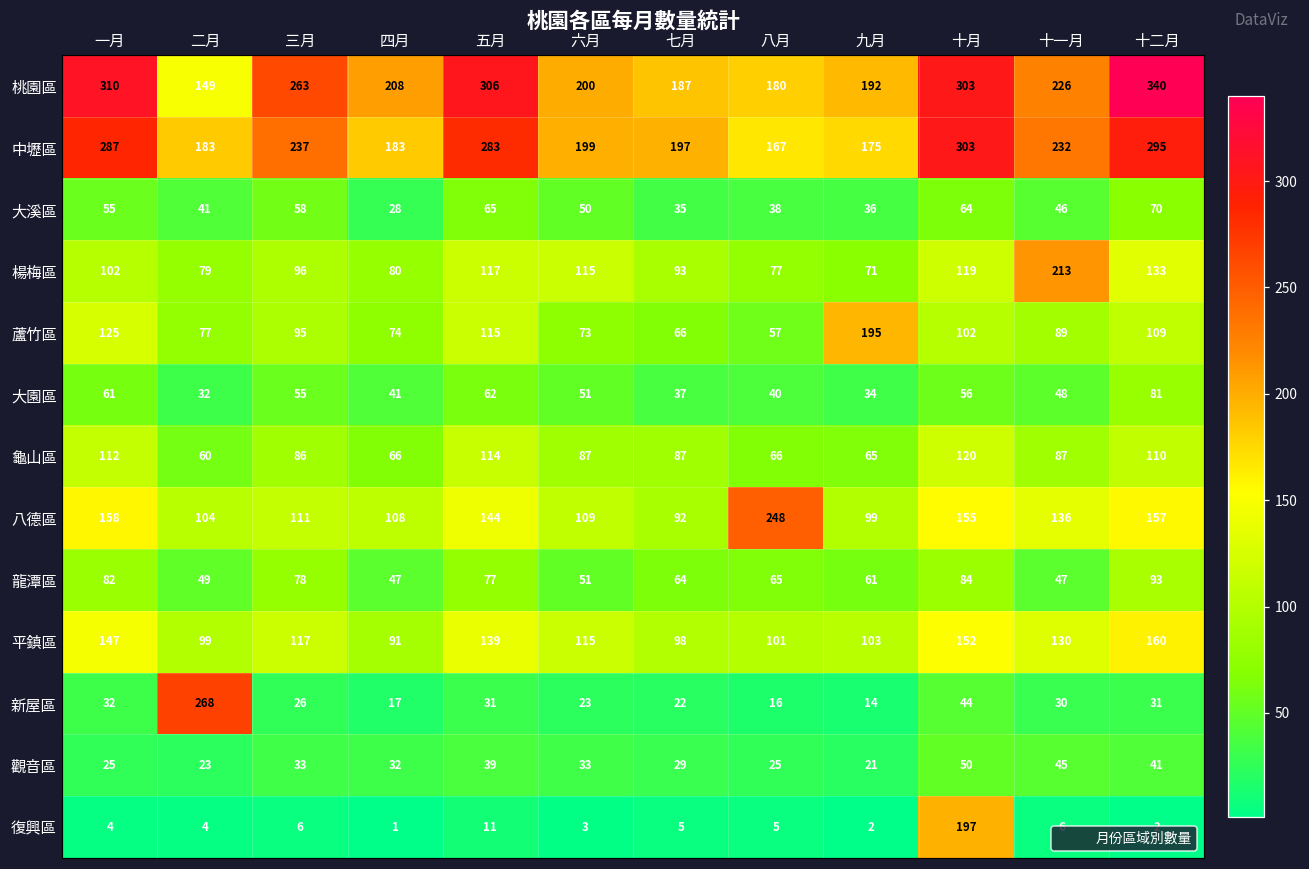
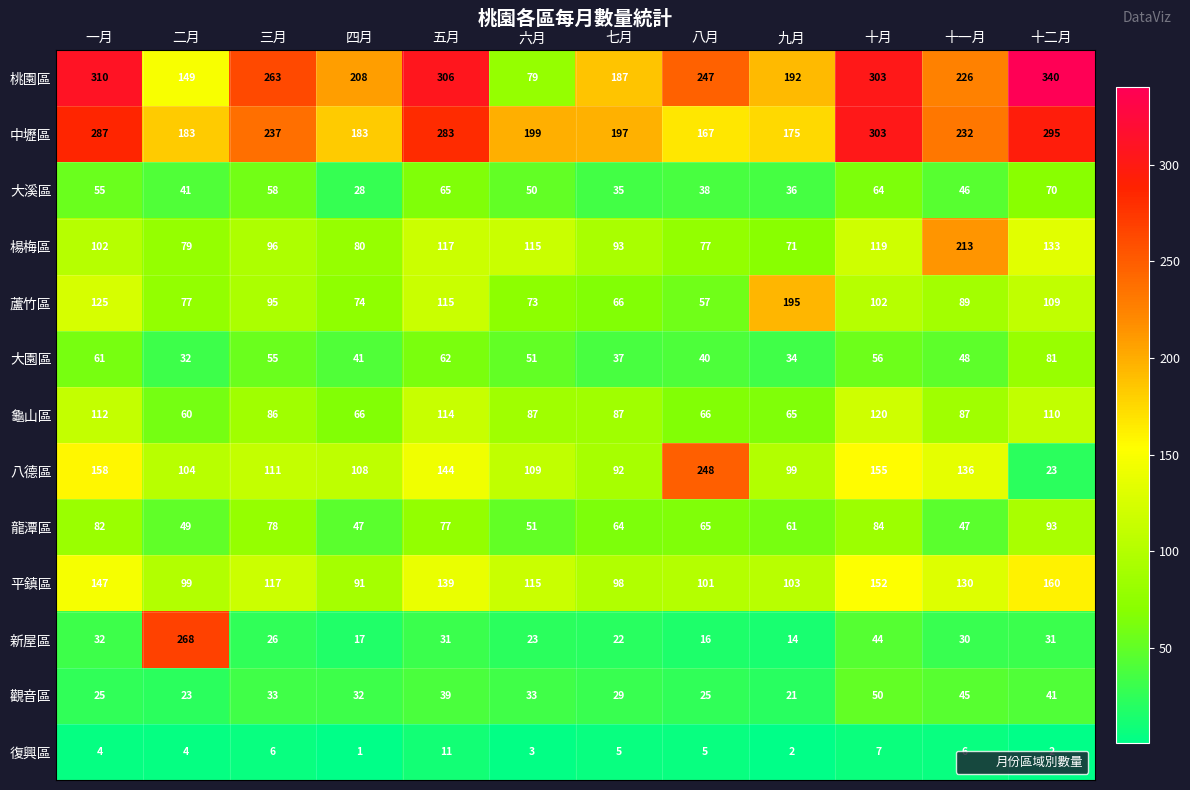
桃園區, 六月: 200 -> 79
桃園區, 八月: 180 -> 247
八德區, 十二月: 157 -> 23
復興區, 十月: 197 -> 7
